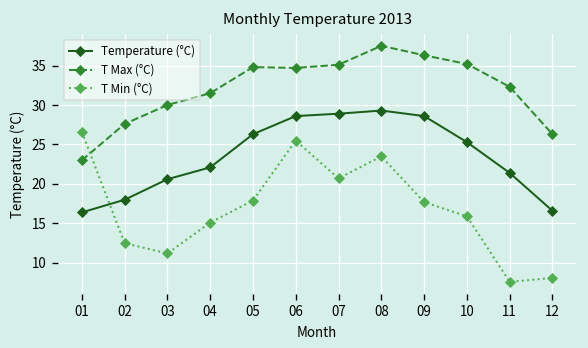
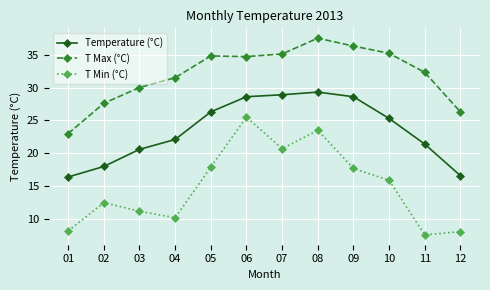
T Min (°C), 01: 27 -> 8
T Min (°C), 04: 15 -> 10
